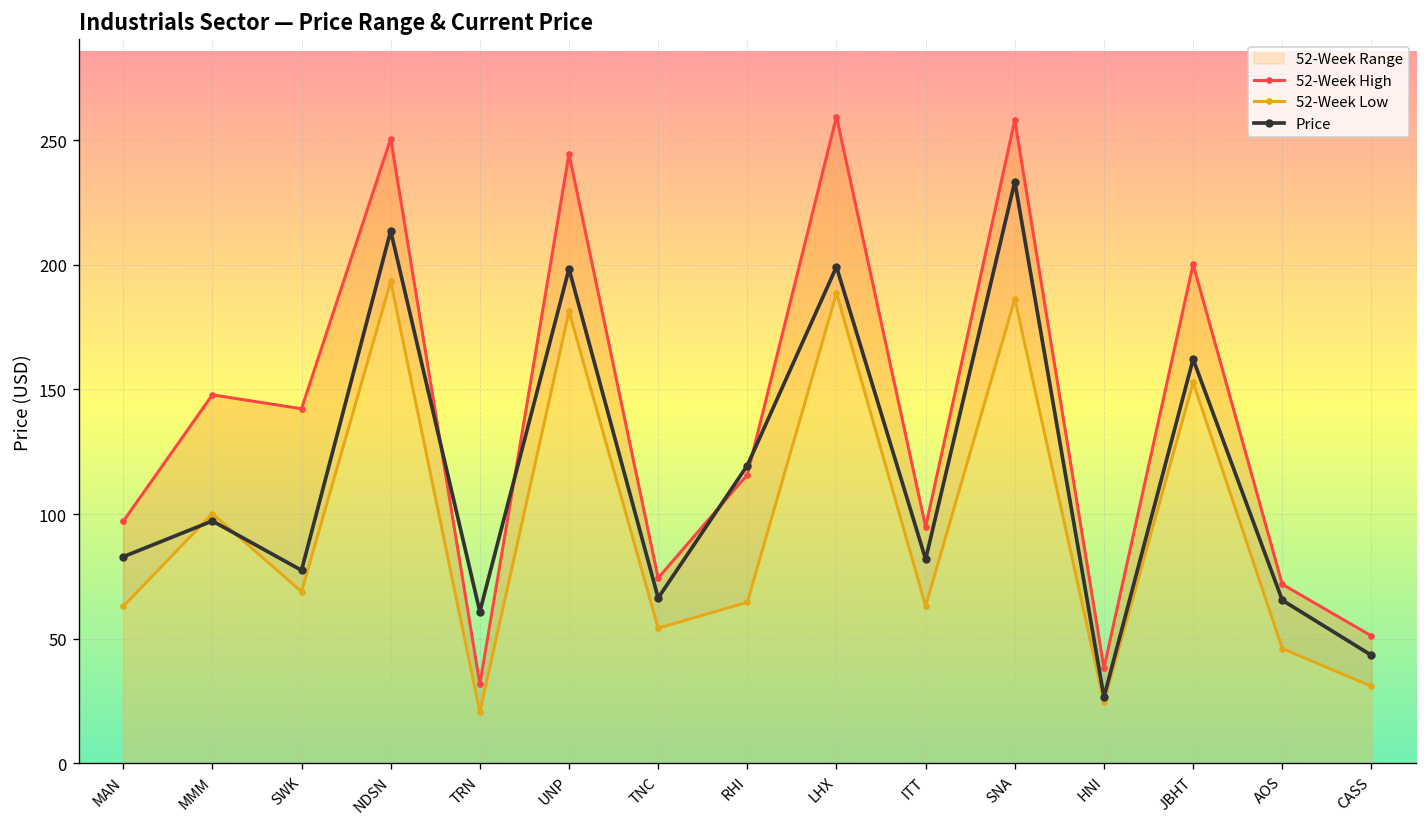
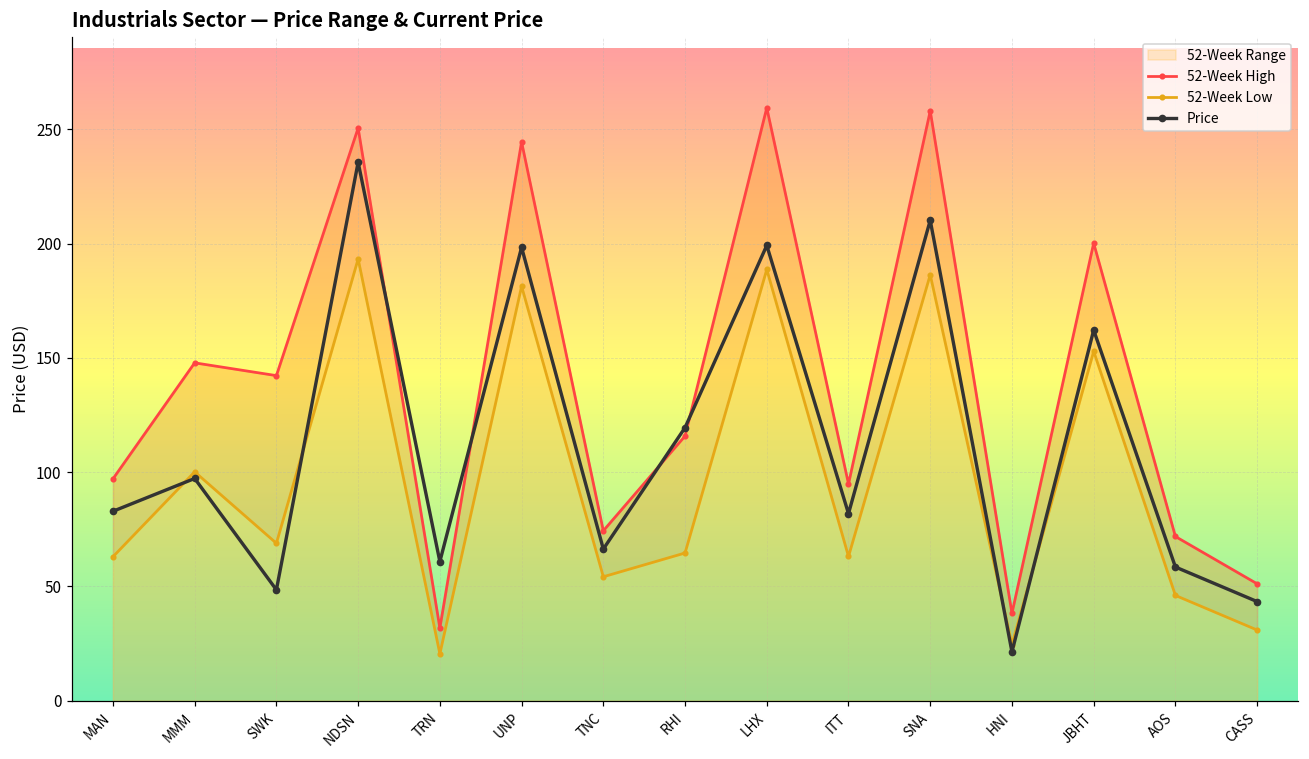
Price, SWK: 77 -> 49
Price, NDSN: 214 -> 236
Price, SNA: 233 -> 210
Price, HNI: 27 -> 21
Price, AOS: 65 -> 59
